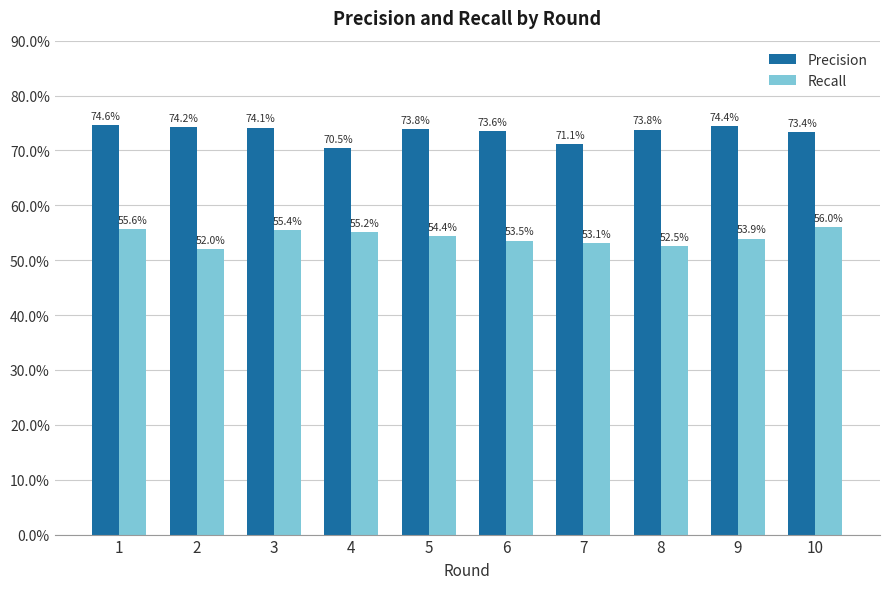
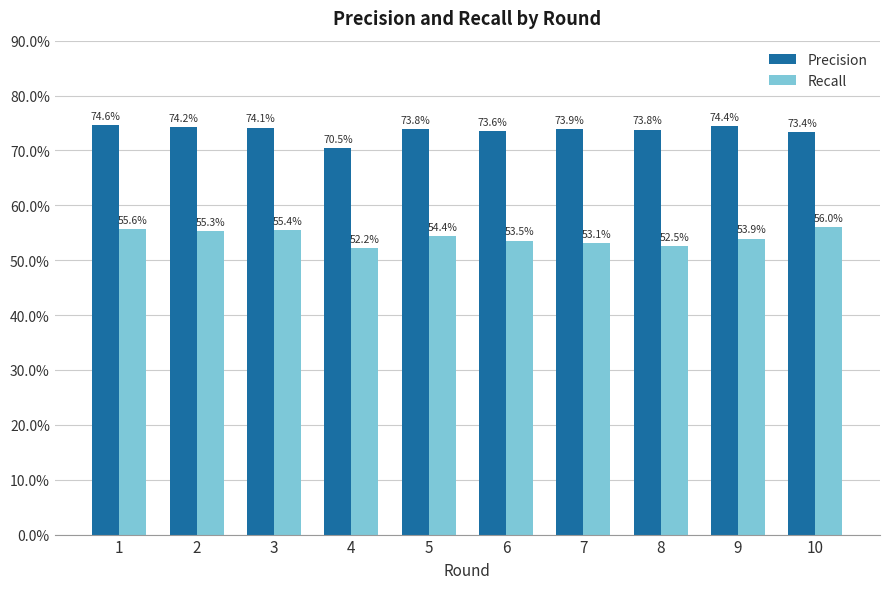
Recall, 2: 52.0% -> 55.3%
Recall, 4: 55.2% -> 52.2%
Precision, 7: 71.1% -> 73.9%
